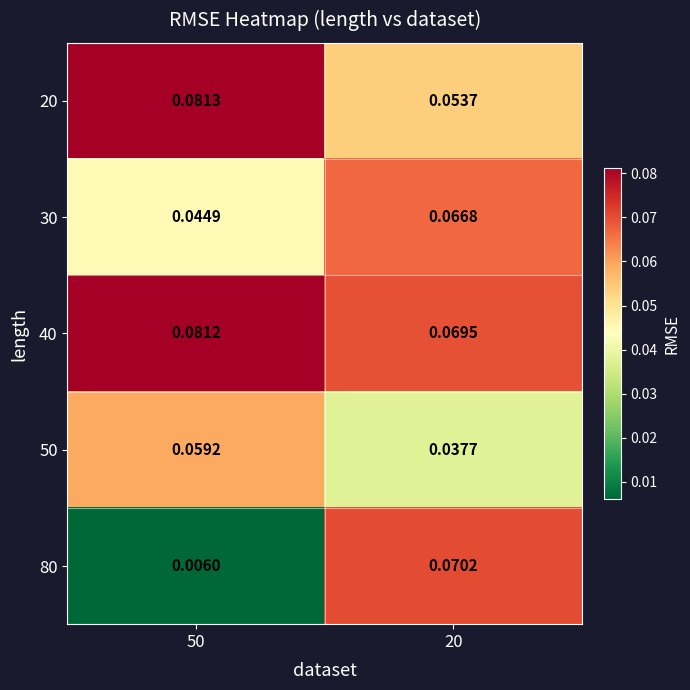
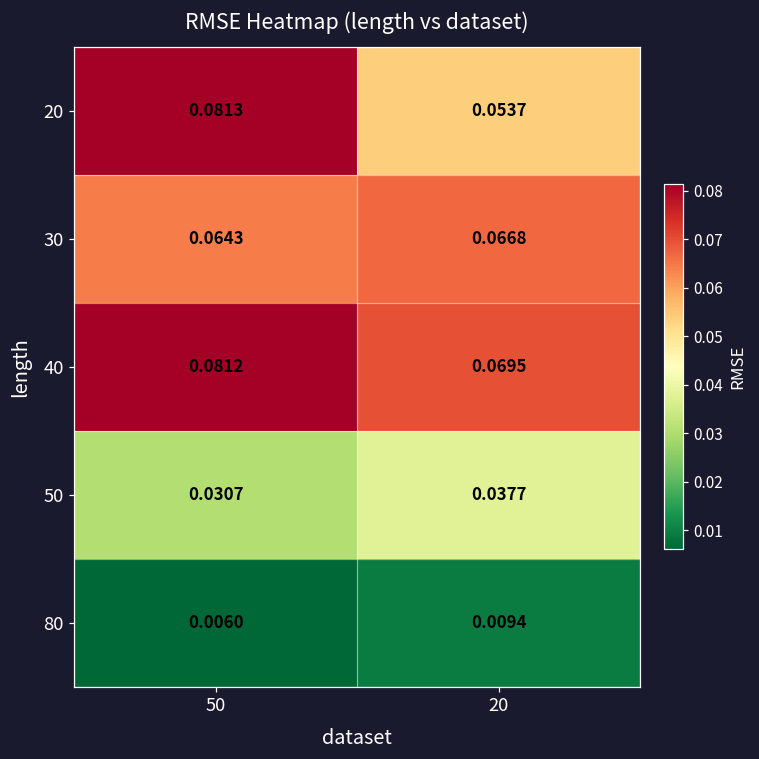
30, 50: 0.0449 -> 0.0643
50, 50: 0.0592 -> 0.0307
80, 20: 0.0702 -> 0.0094
